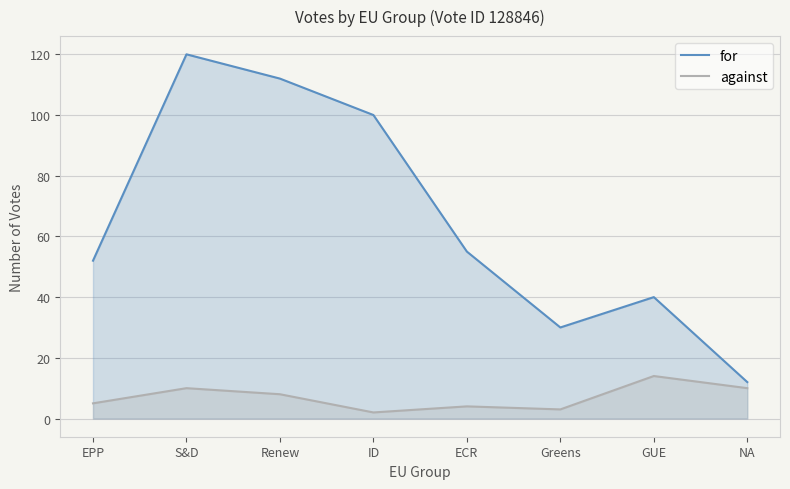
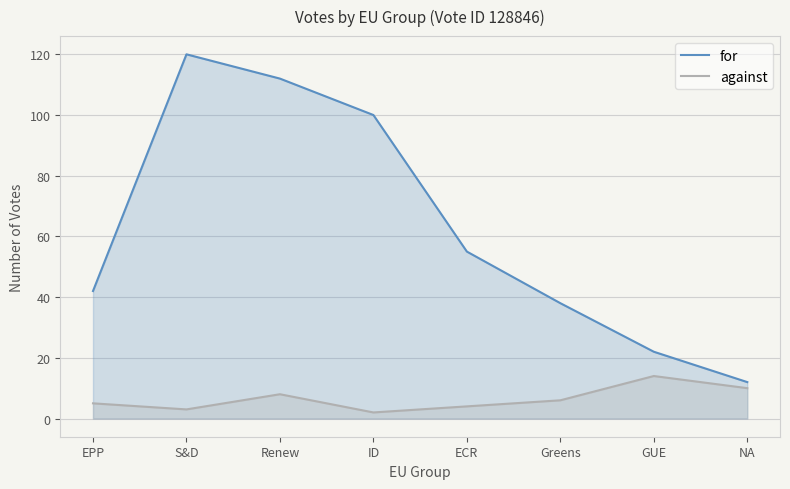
for, EPP: 52 -> 42
against, S&D: 10 -> 3
for, Greens: 30 -> 38
against, Greens: 3 -> 6
for, GUE: 40 -> 22
